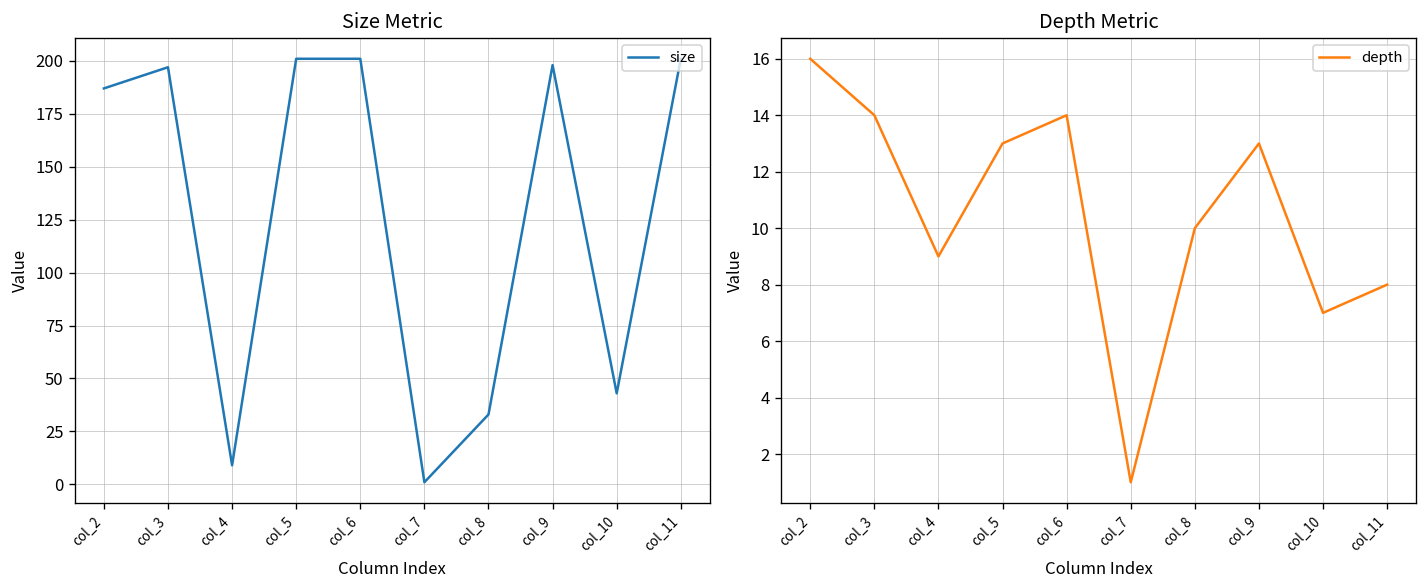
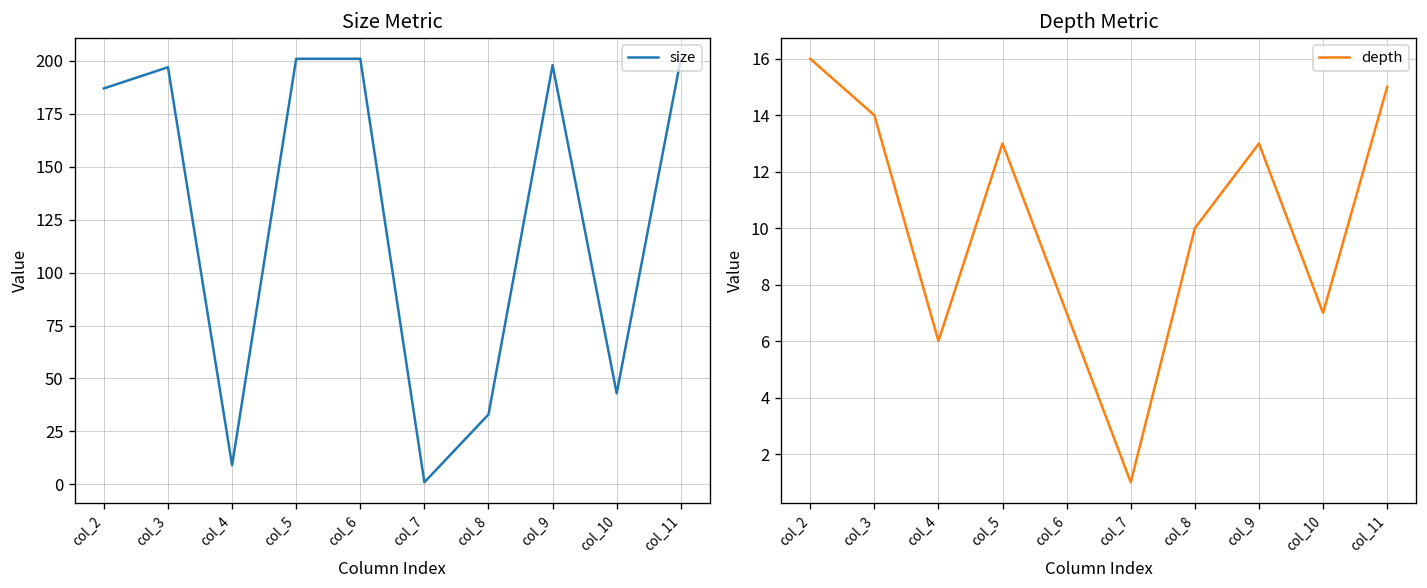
Depth Metric, col_4: 9 -> 6
Depth Metric, col_6: 14 -> 7
Depth Metric, col_11: 8 -> 15
